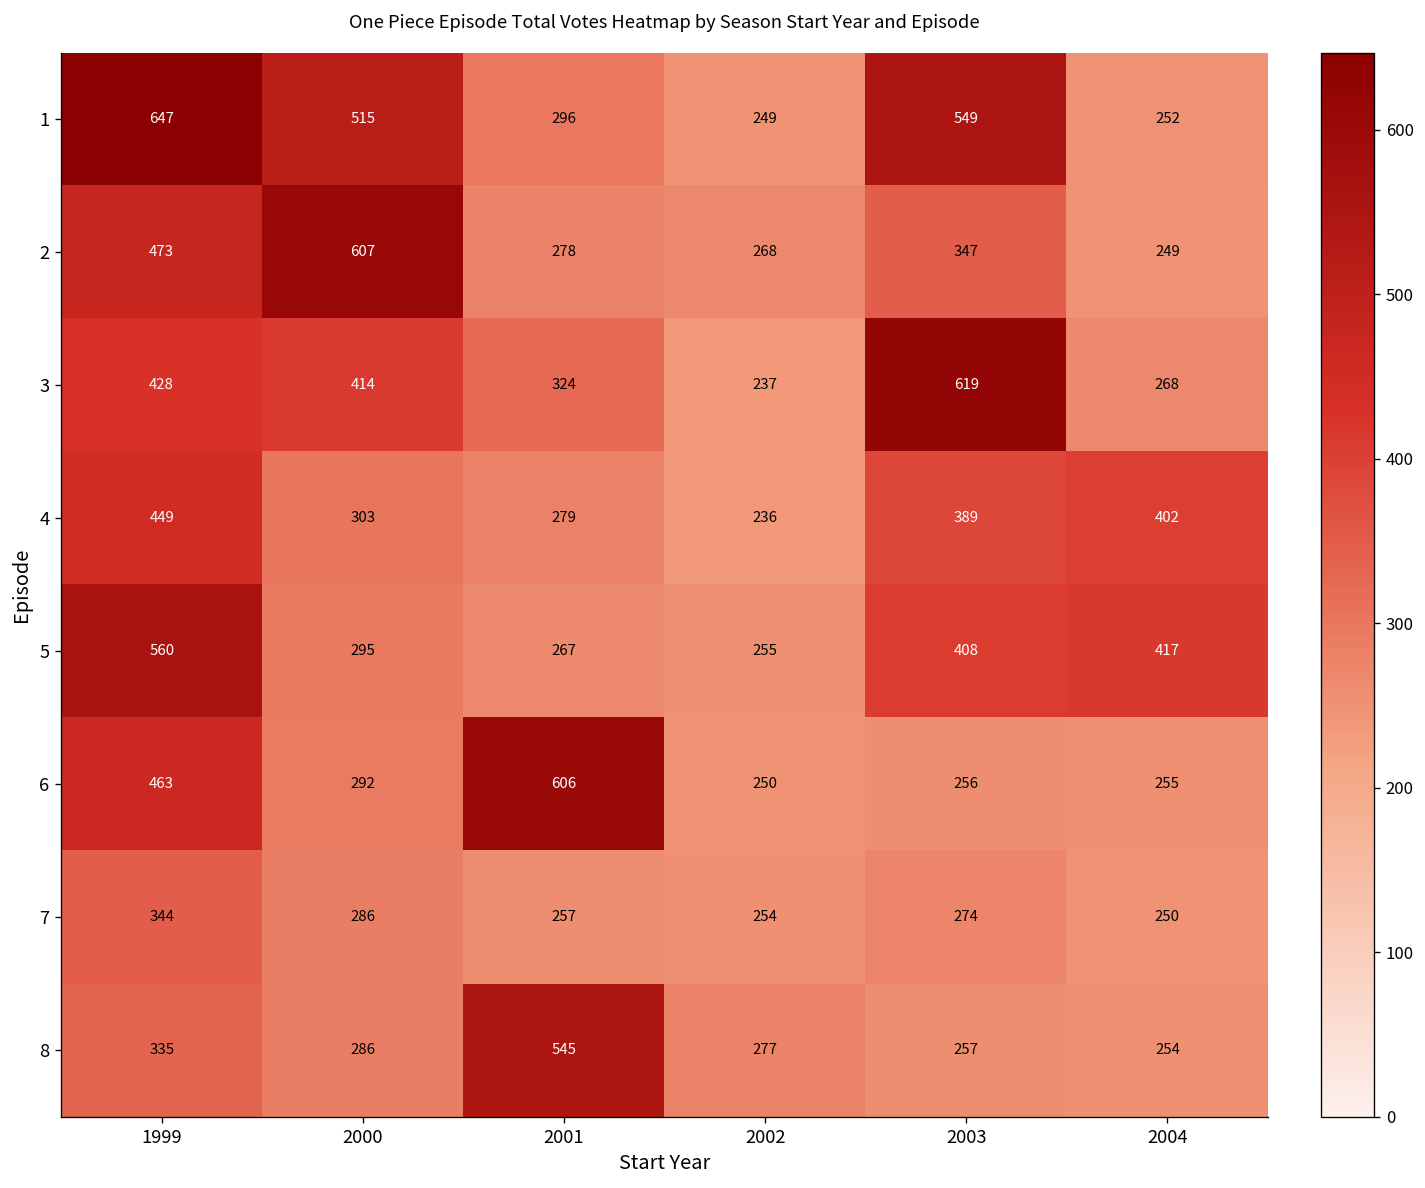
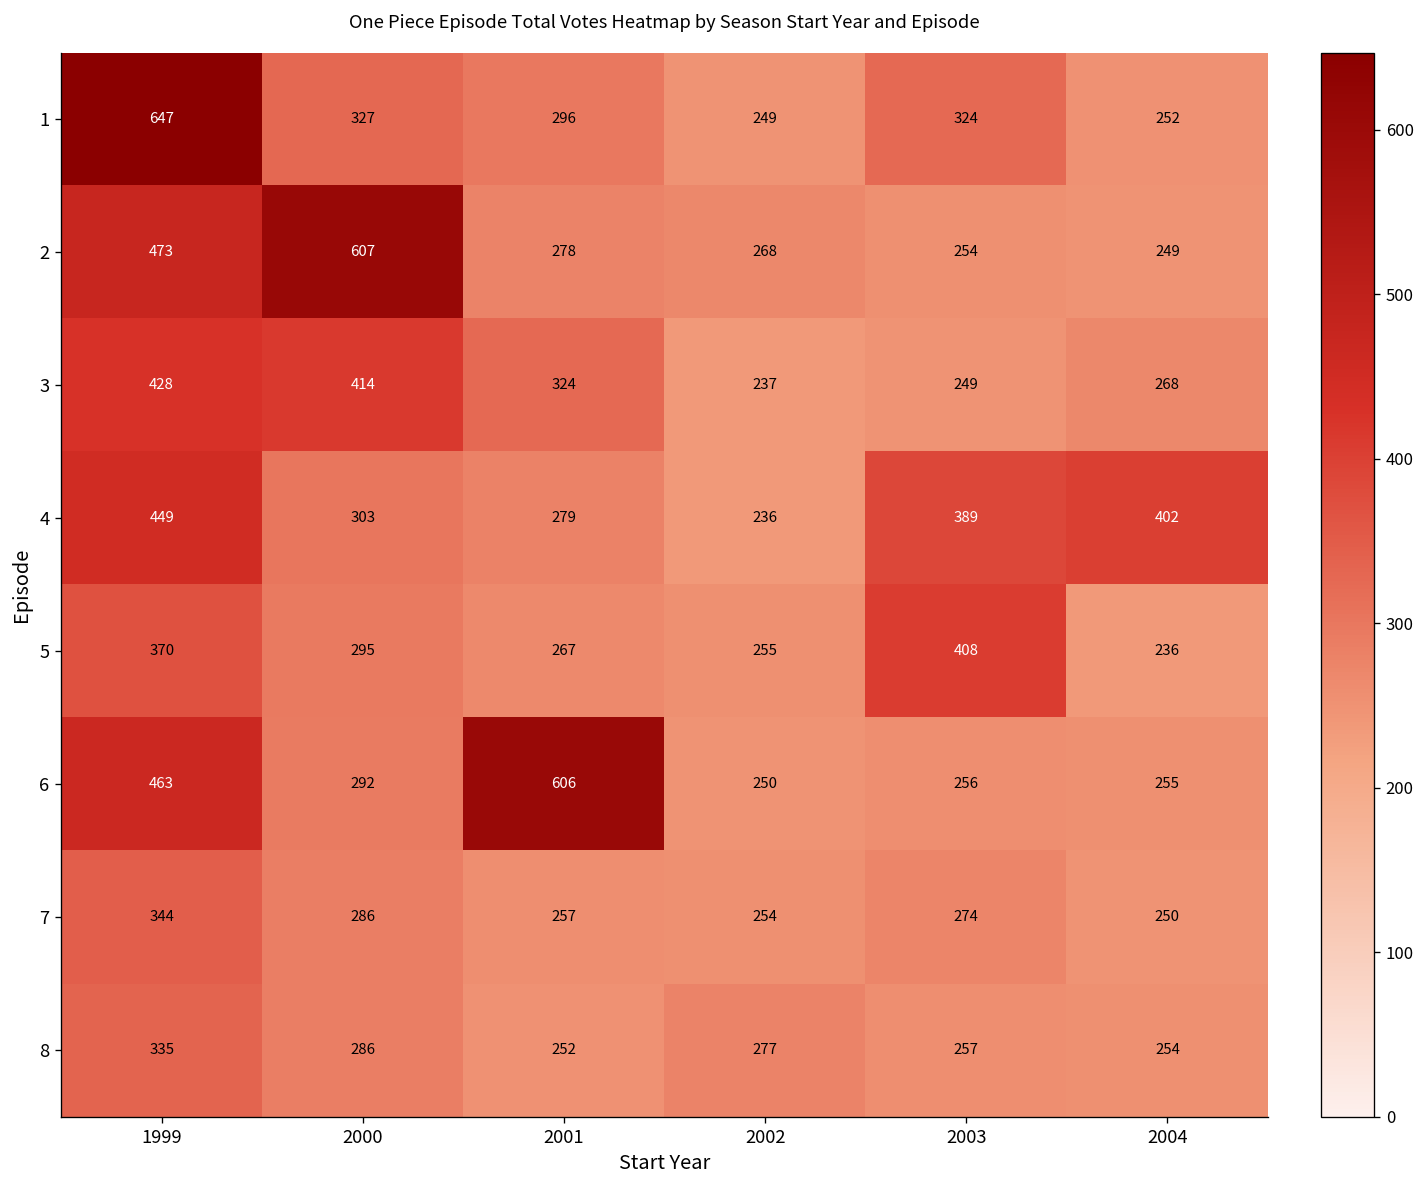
1, 2000: 515 -> 327
1, 2003: 549 -> 324
2, 2003: 347 -> 254
3, 2003: 619 -> 249
5, 1999: 560 -> 370
5, 2004: 417 -> 236
8, 2001: 545 -> 252
